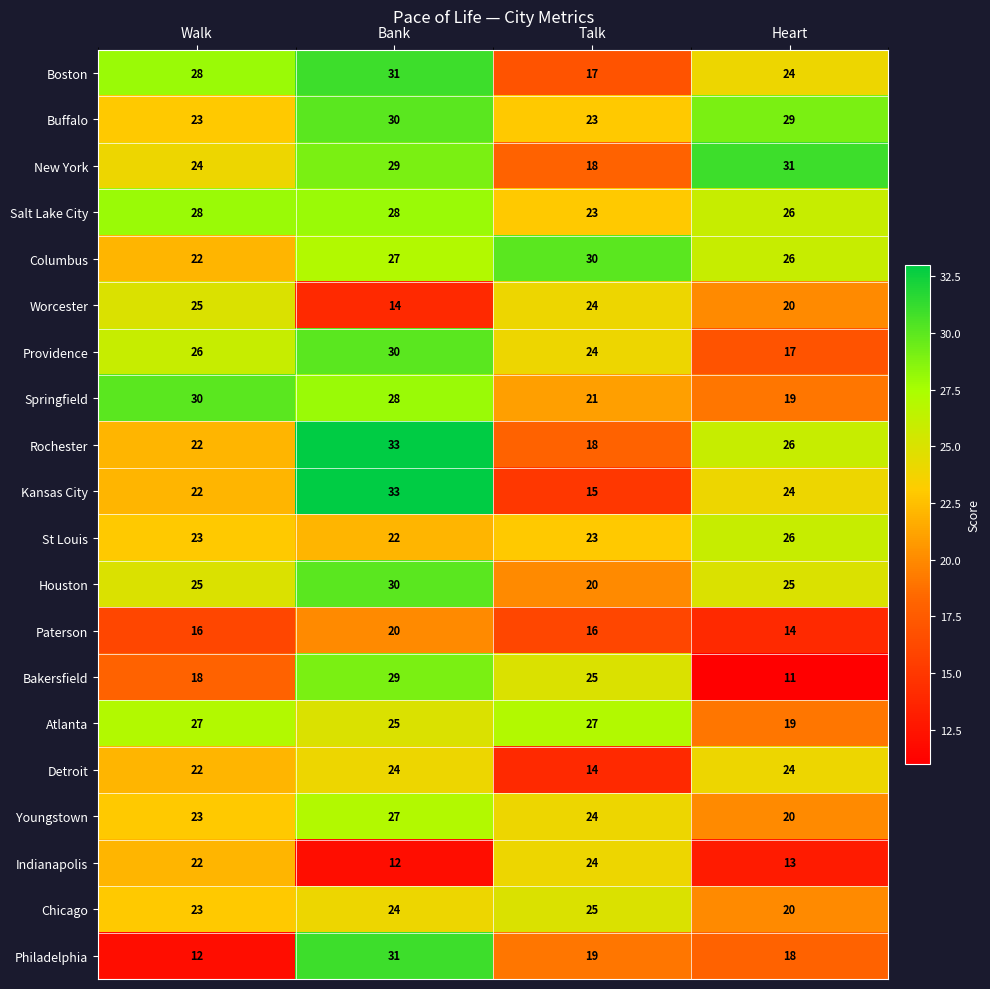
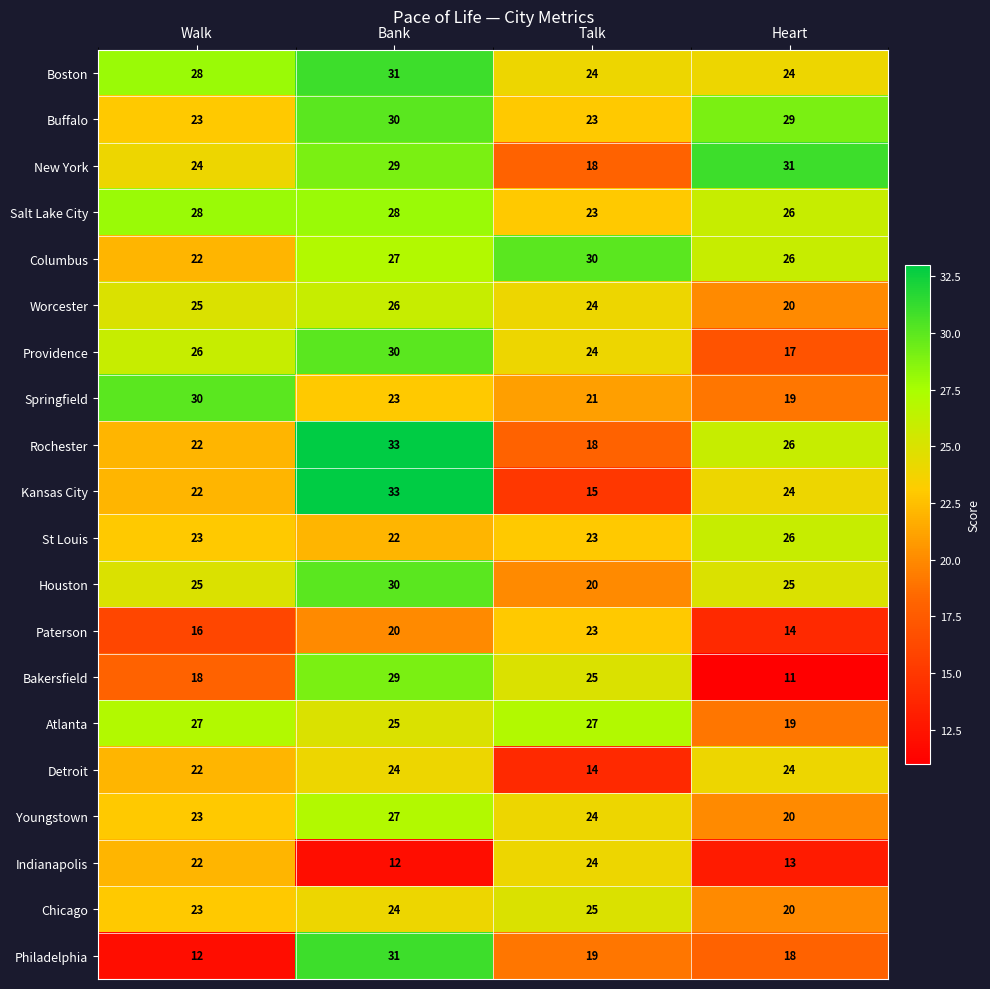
Boston, Talk: 17 -> 24
Worcester, Bank: 14 -> 26
Springfield, Bank: 28 -> 23
Paterson, Talk: 16 -> 23
